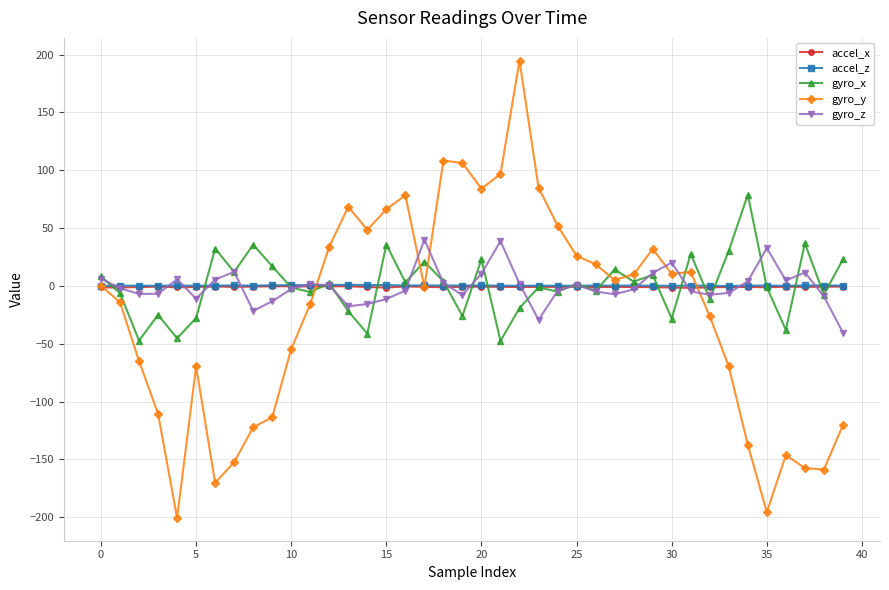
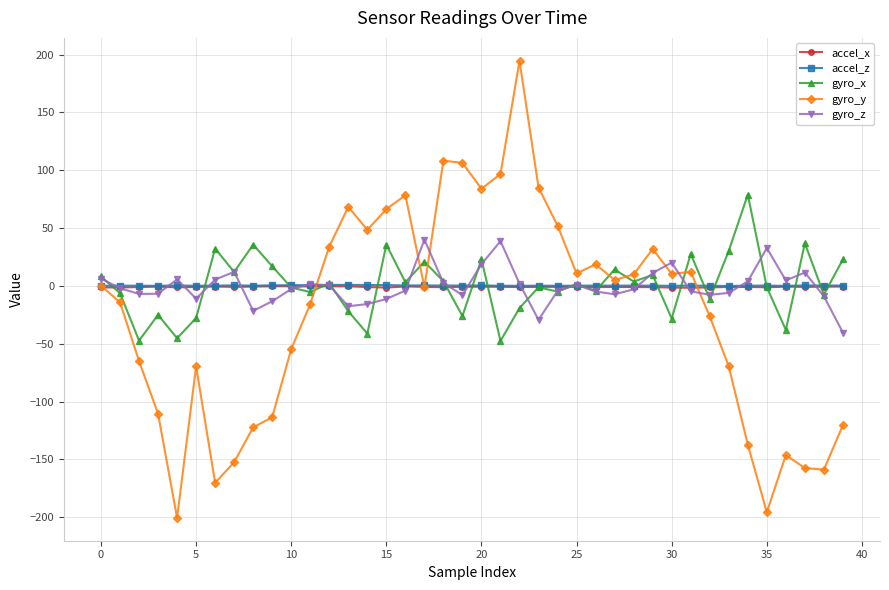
gyro_z, 20: 11 -> 19
gyro_y, 25: 26 -> 11
